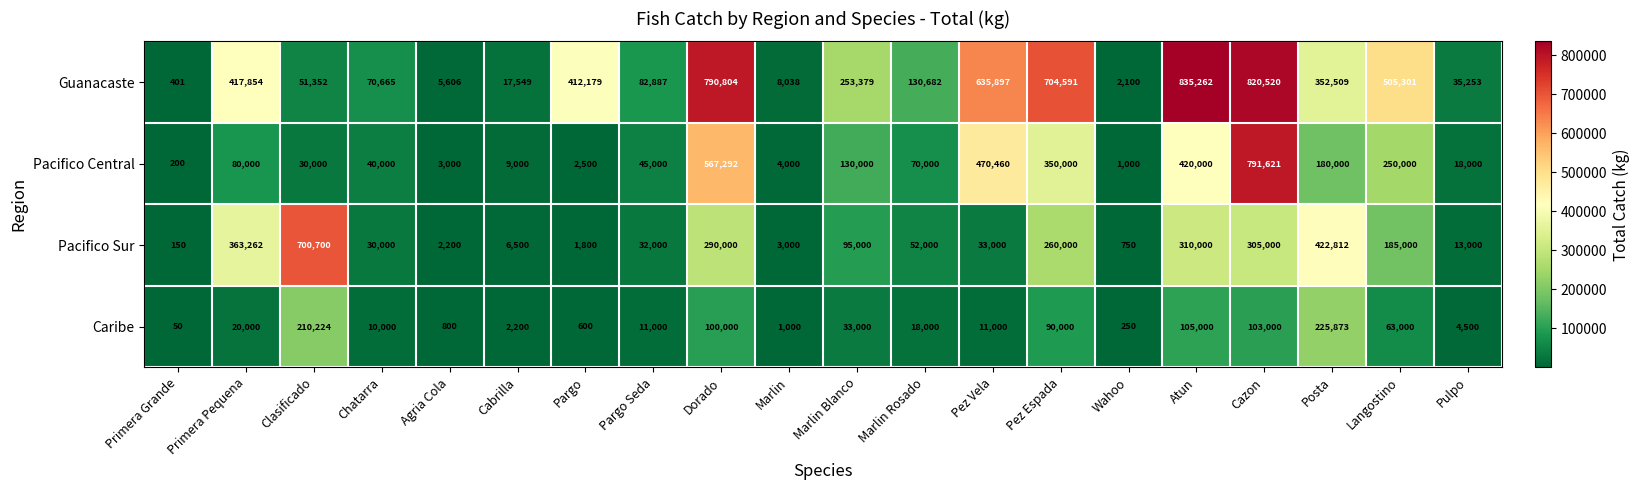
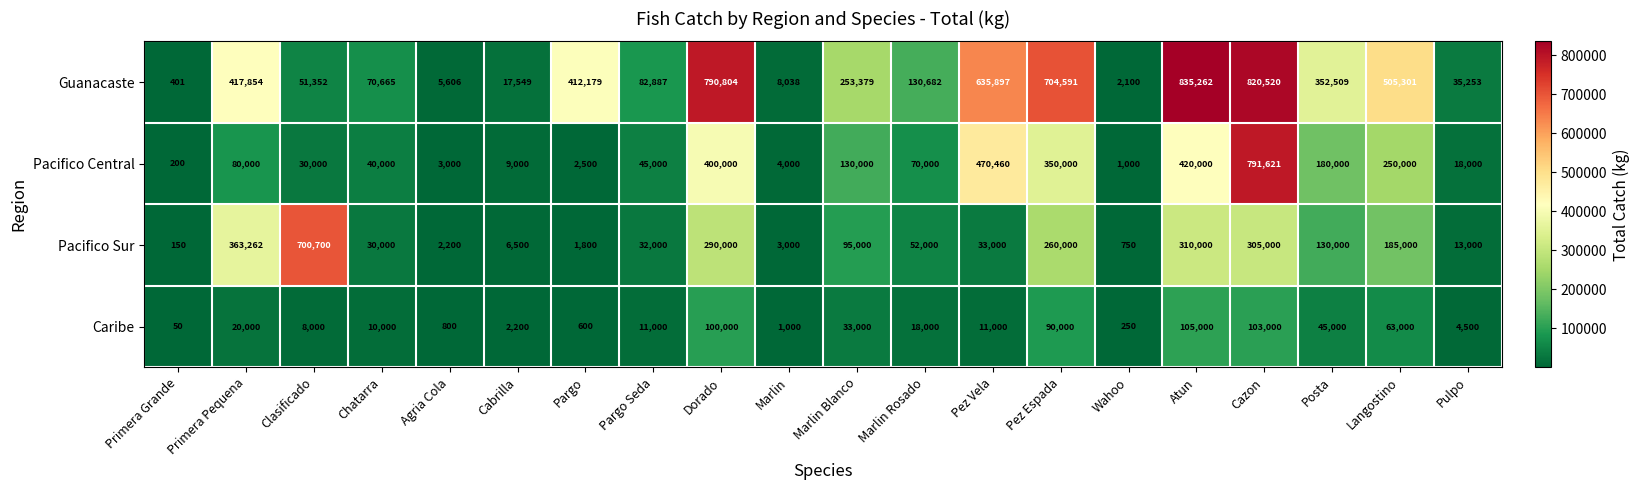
Pacifico Central, Dorado: 567,292 -> 400,000
Pacifico Sur, Posta: 422,812 -> 130,000
Caribe, Clasificado: 210,224 -> 8,000
Caribe, Posta: 225,873 -> 45,000
